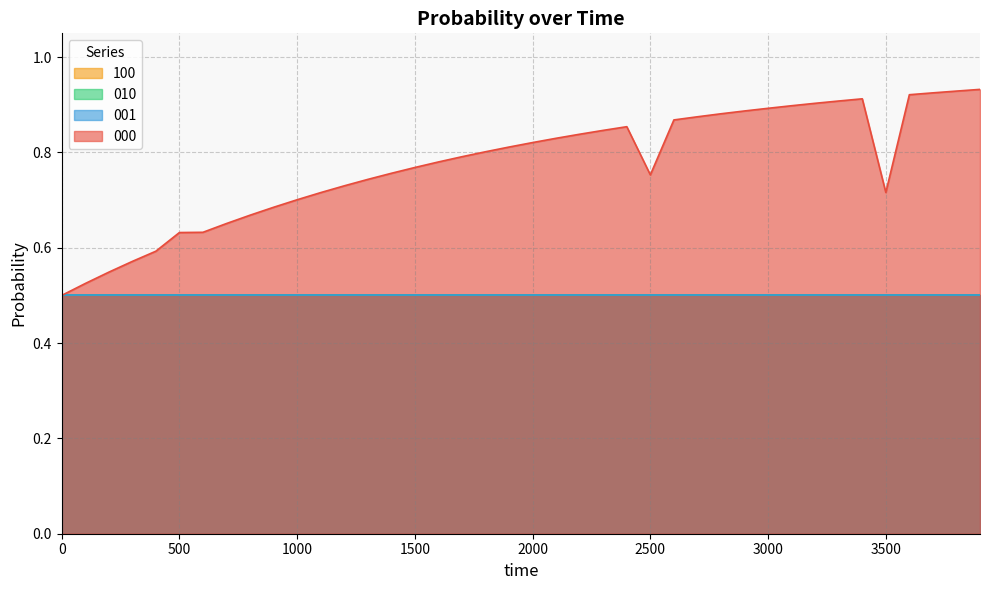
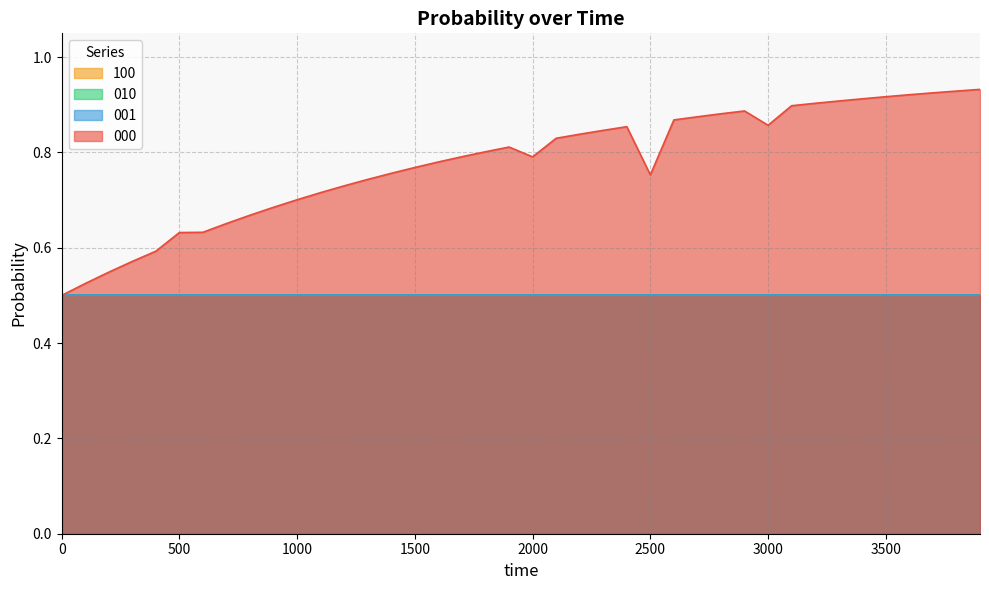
000, 2000: 0.82 -> 0.79
000, 3000: 0.89 -> 0.86
000, 3500: 0.72 -> 0.92
